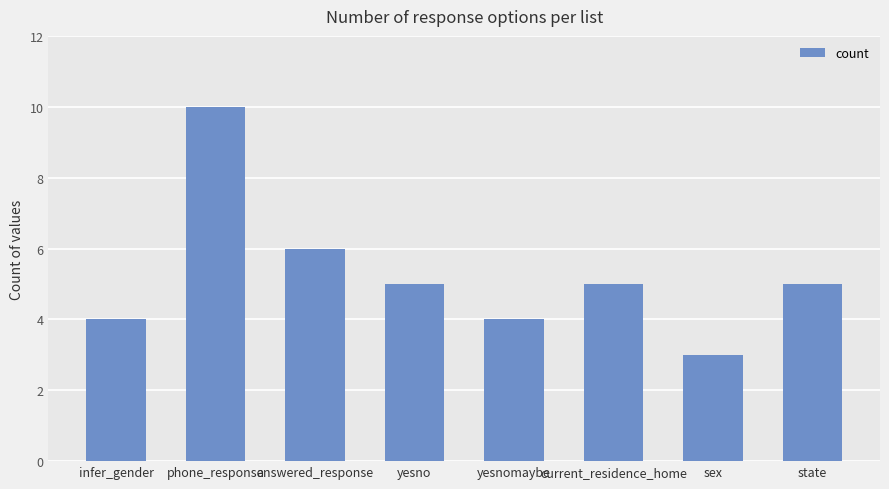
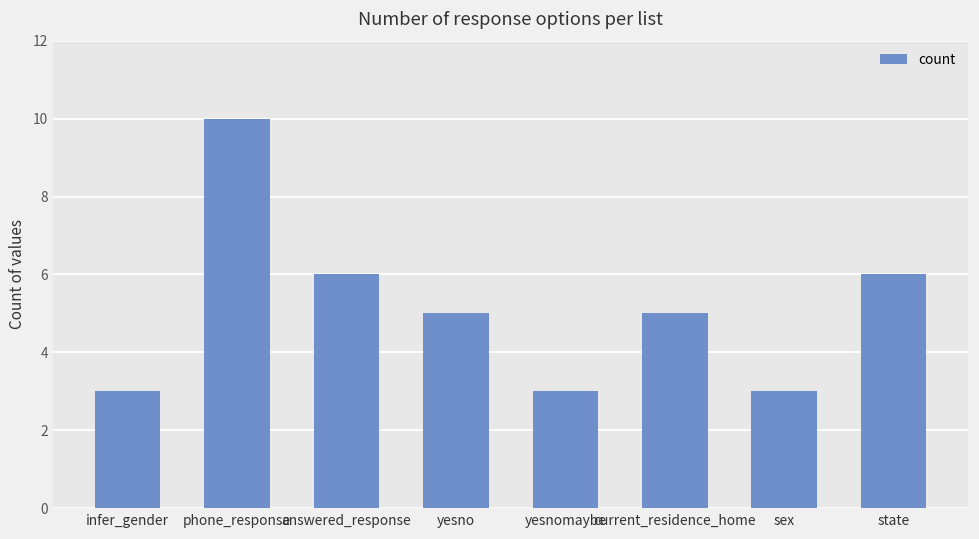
infer_gender: 4 -> 3
yesnomaybe: 4 -> 3
state: 5 -> 6
